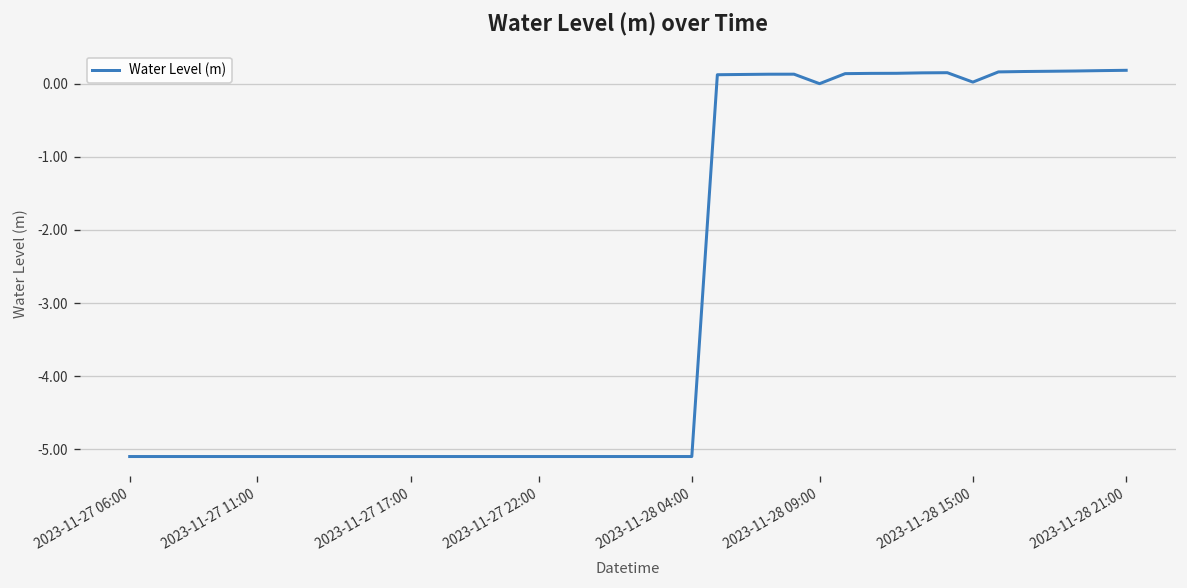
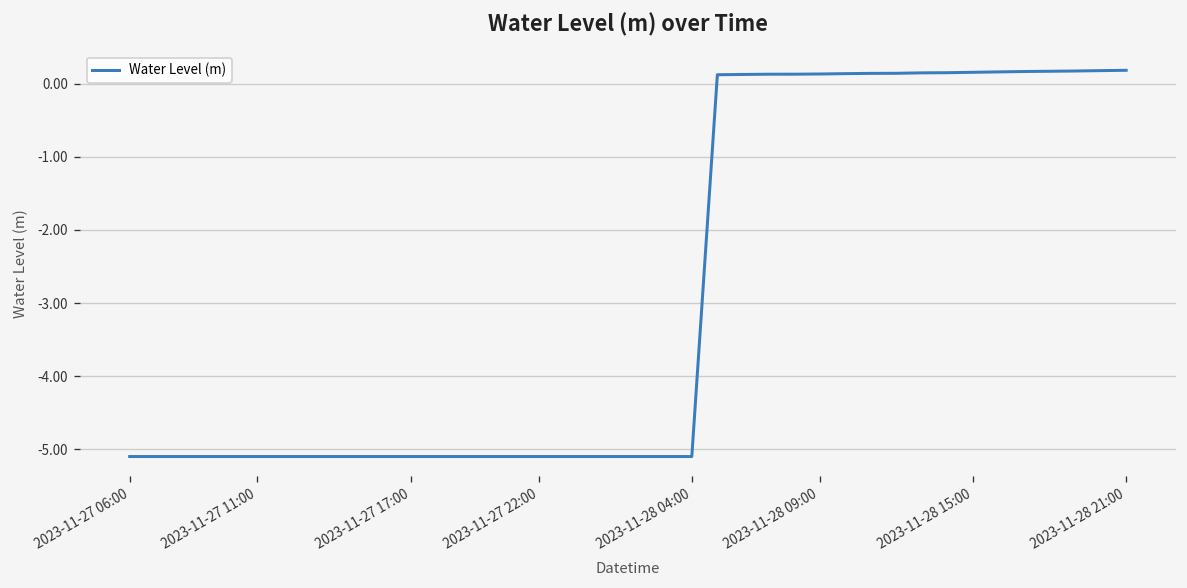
2023-11-28 09:00: 0.0 -> 0.1
2023-11-28 15:00: 0.0 -> 0.2
